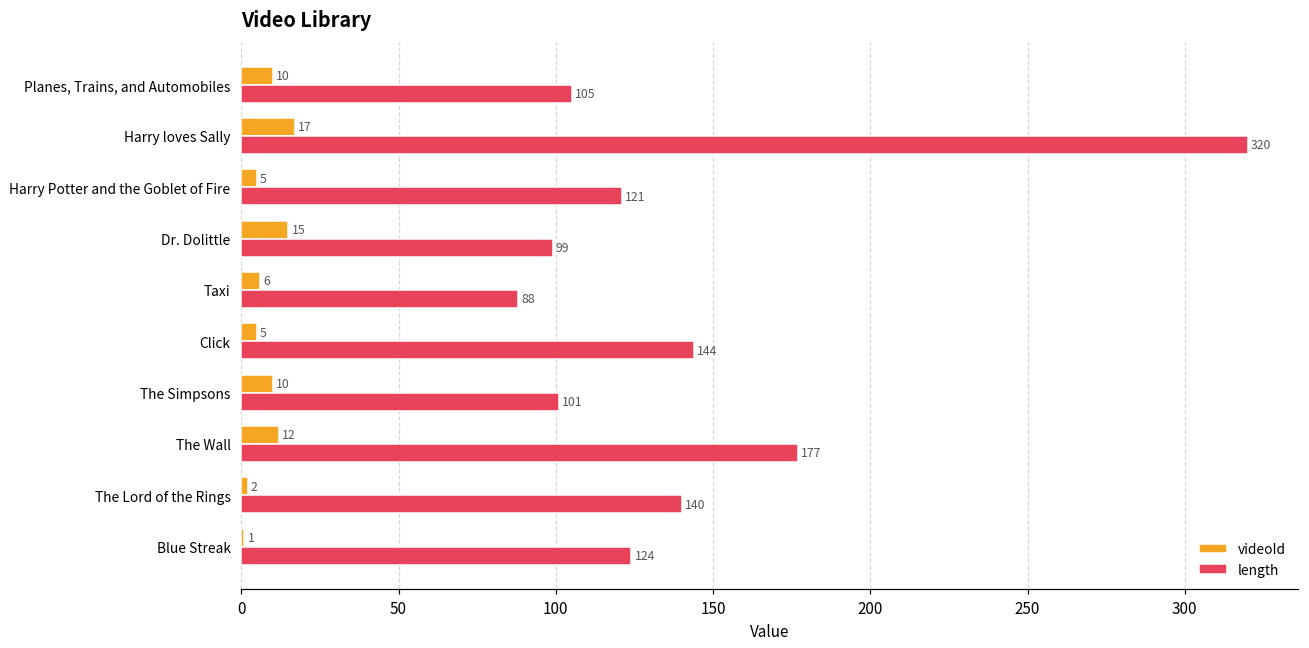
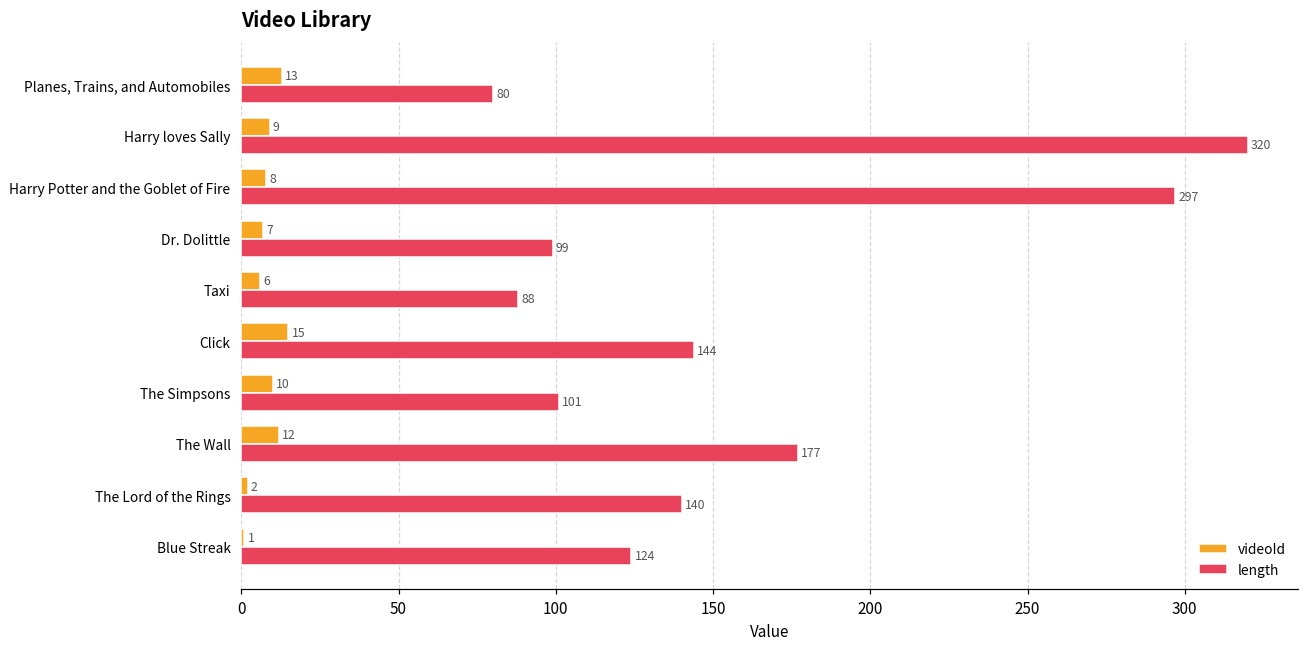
videoId, Planes, Trains, and Automobiles: 10 -> 13
length, Planes, Trains, and Automobiles: 105 -> 80
videoId, Harry loves Sally: 17 -> 9
videoId, Harry Potter and the Goblet of Fire: 5 -> 8
length, Harry Potter and the Goblet of Fire: 121 -> 297
videoId, Dr. Dolittle: 15 -> 7
videoId, Click: 5 -> 15
